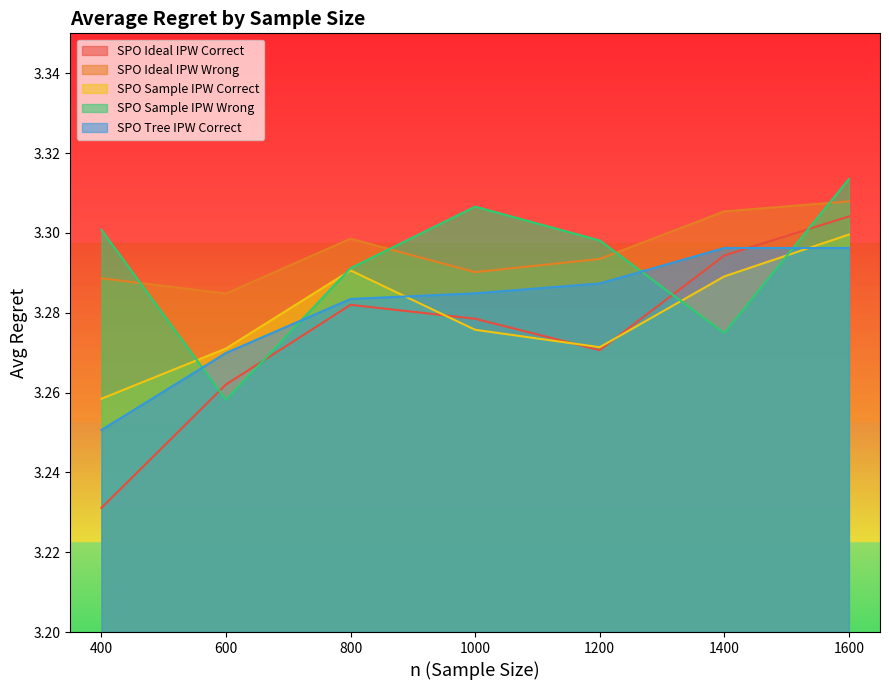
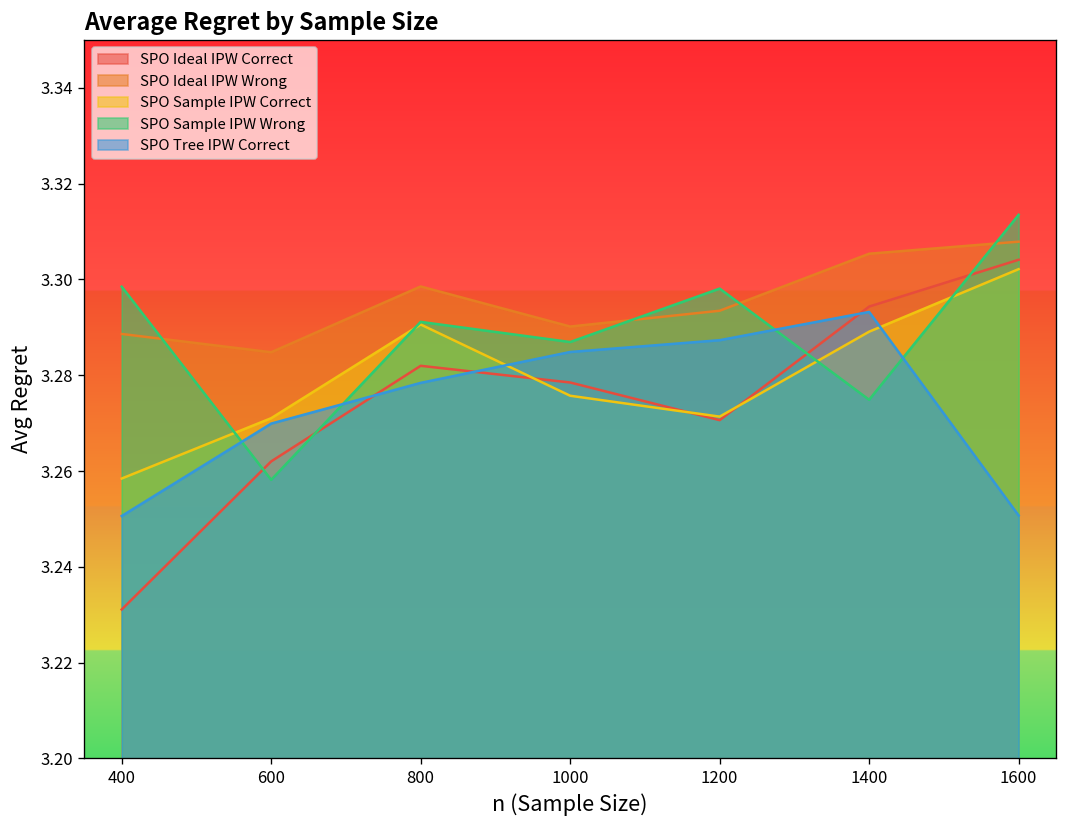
SPO Sample IPW Wrong, 400: 3.301 -> 3.298
SPO Tree IPW Correct, 800: 3.283 -> 3.278
SPO Sample IPW Wrong, 1000: 3.307 -> 3.287
SPO Tree IPW Correct, 1400: 3.296 -> 3.293
SPO Sample IPW Correct, 1600: 3.300 -> 3.302
SPO Tree IPW Correct, 1600: 3.296 -> 3.251
